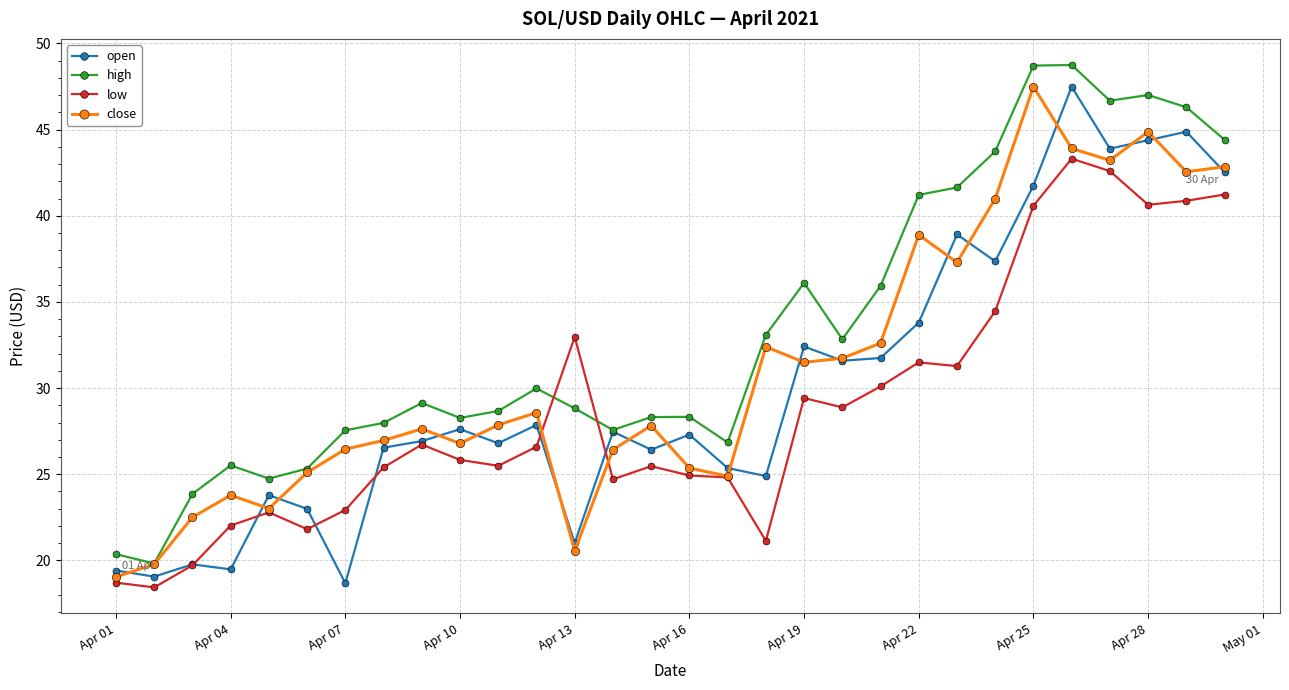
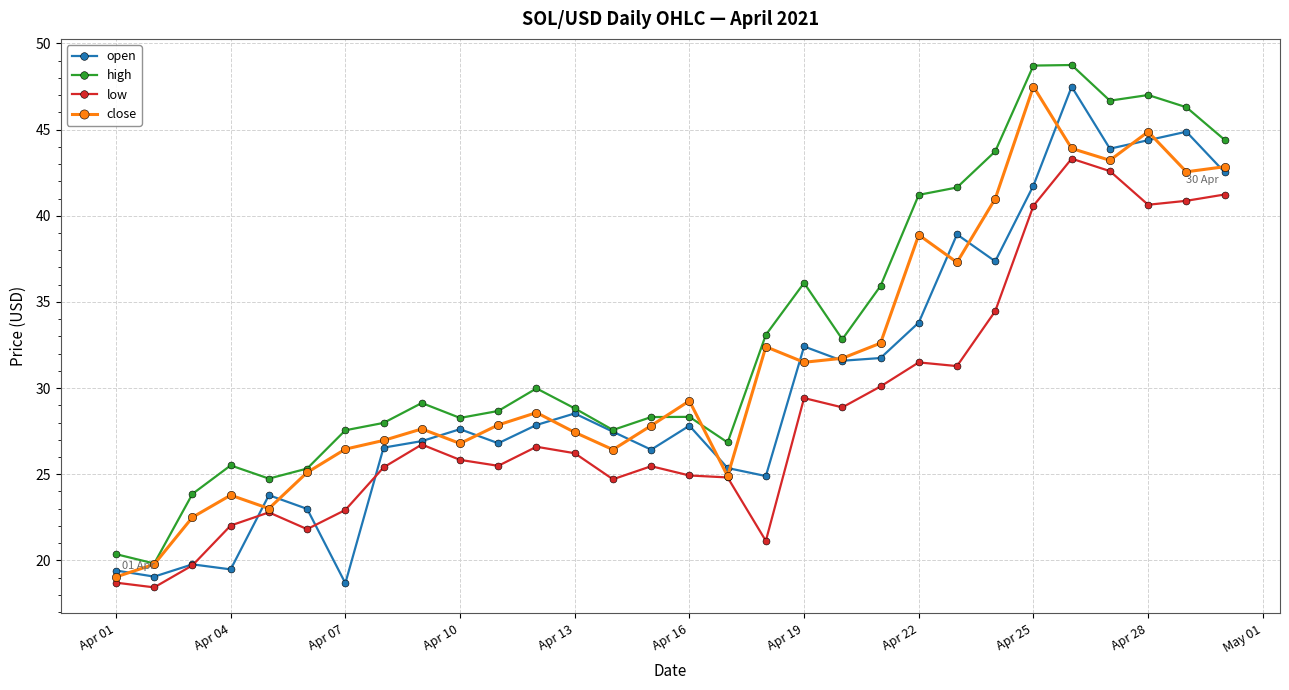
open, Apr 13: 21.0 -> 28.5
low, Apr 13: 33.0 -> 26.2
close, Apr 13: 20.6 -> 27.4
open, Apr 16: 27.3 -> 27.8
close, Apr 16: 25.4 -> 29.3
